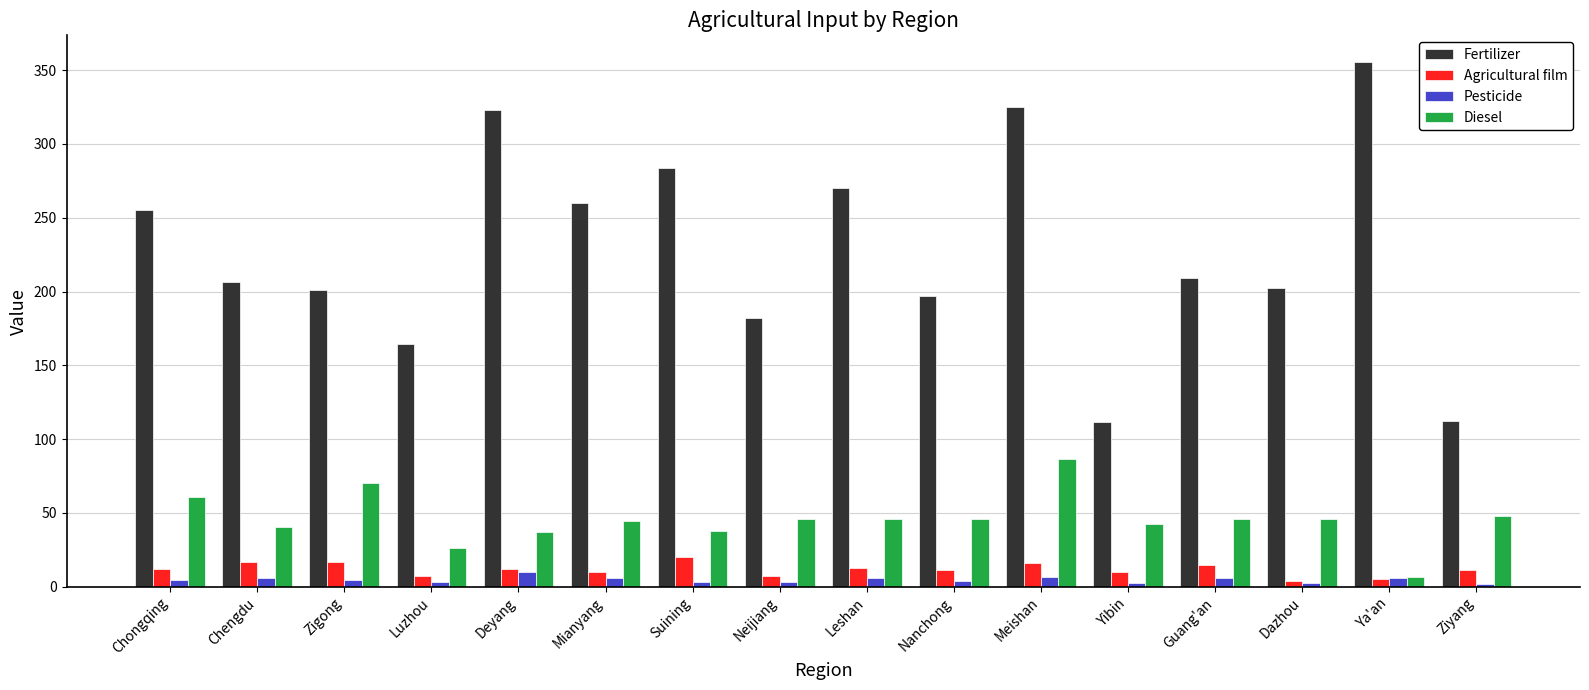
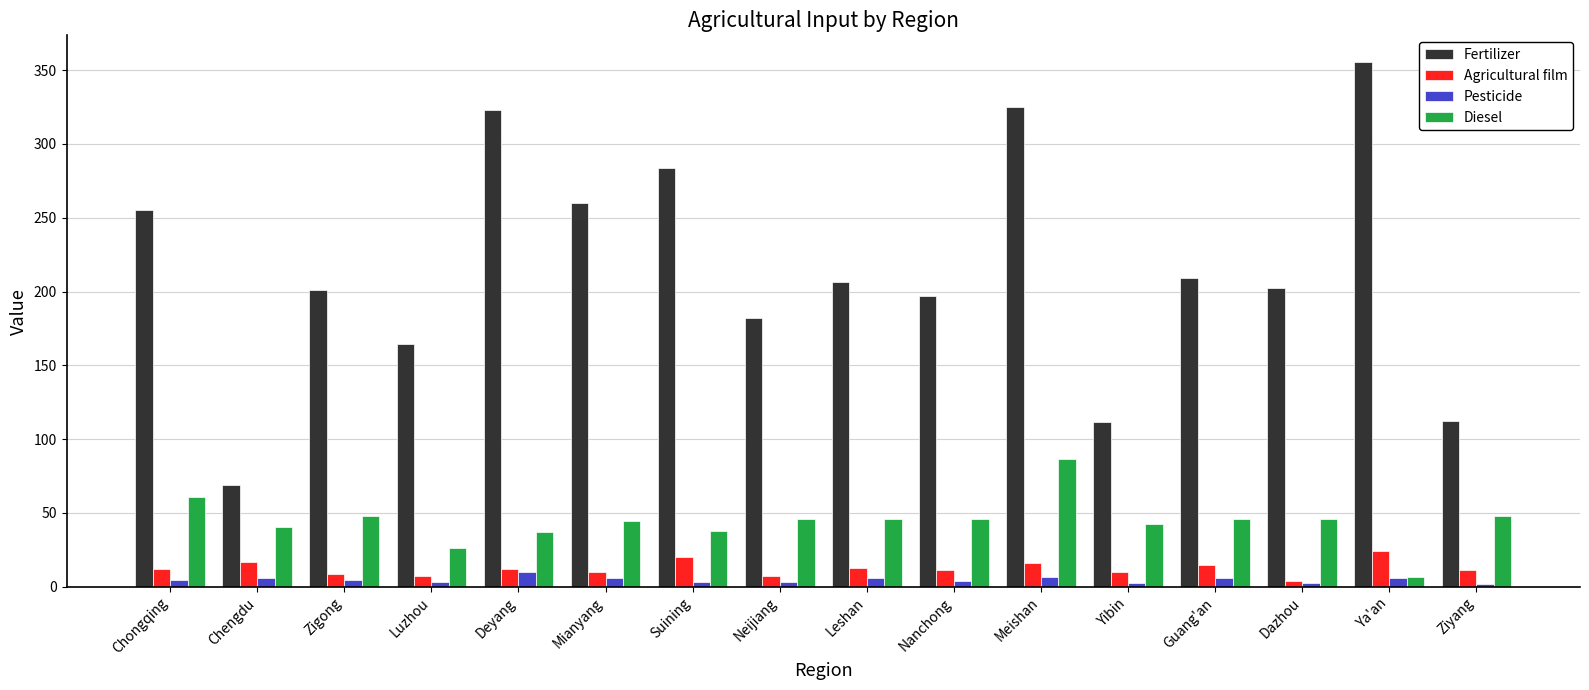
Fertilizer, Chengdu: 206 -> 69
Agricultural film, Zigong: 17 -> 9
Diesel, Zigong: 70 -> 48
Fertilizer, Leshan: 270 -> 207
Agricultural film, Ya'an: 5 -> 24
